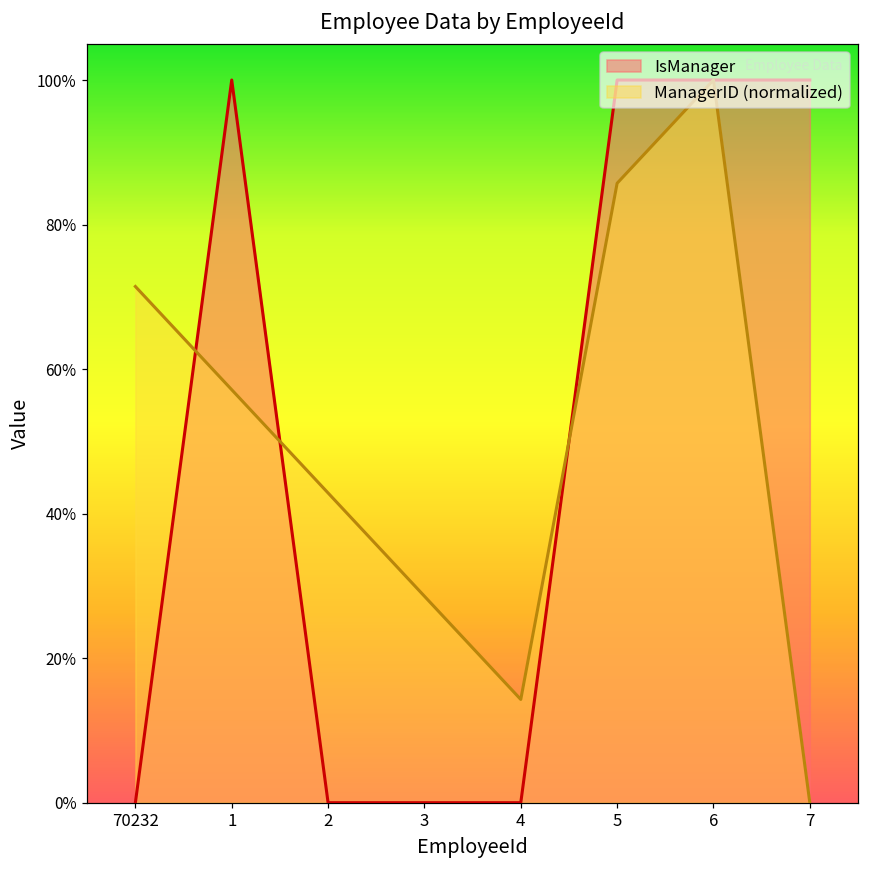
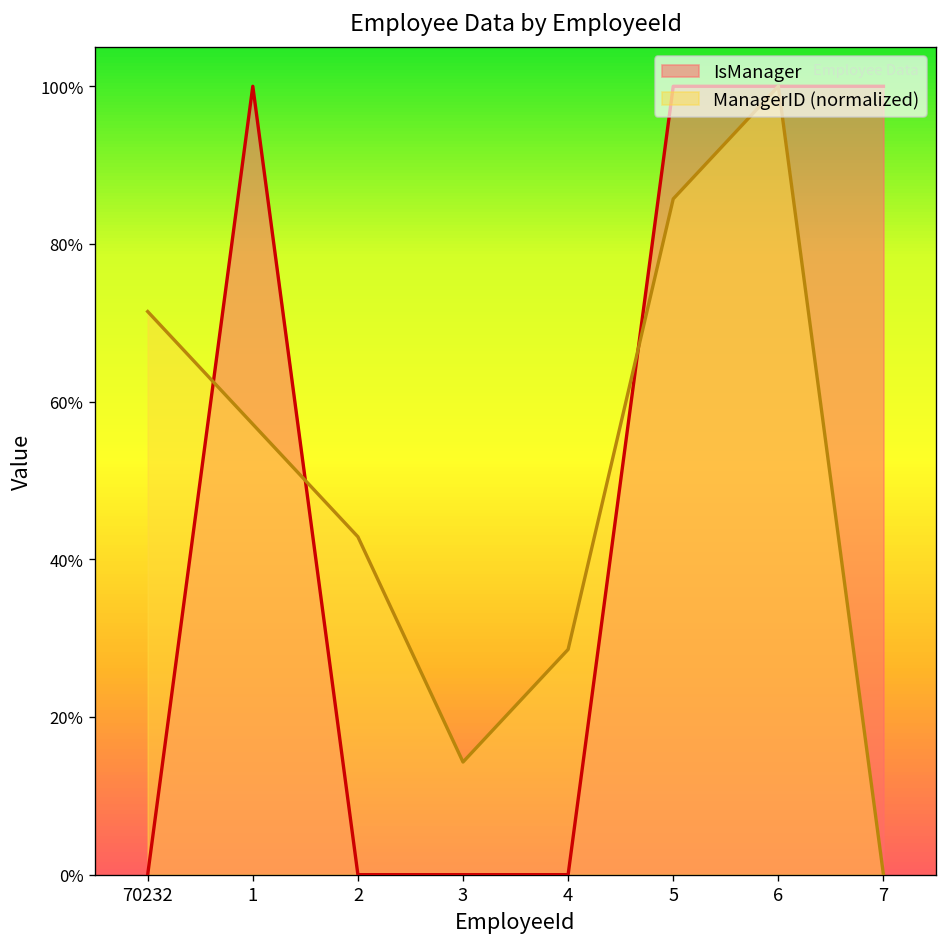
ManagerID (normalized), 3: 29% -> 14%
ManagerID (normalized), 4: 14% -> 29%
